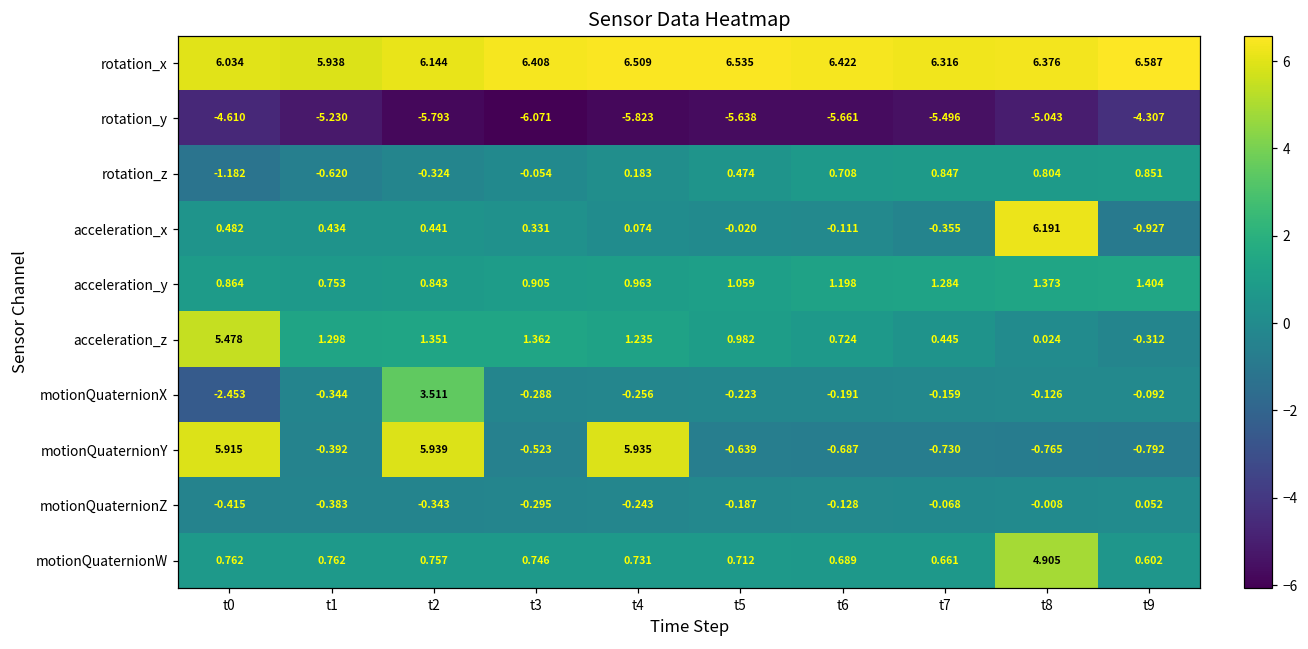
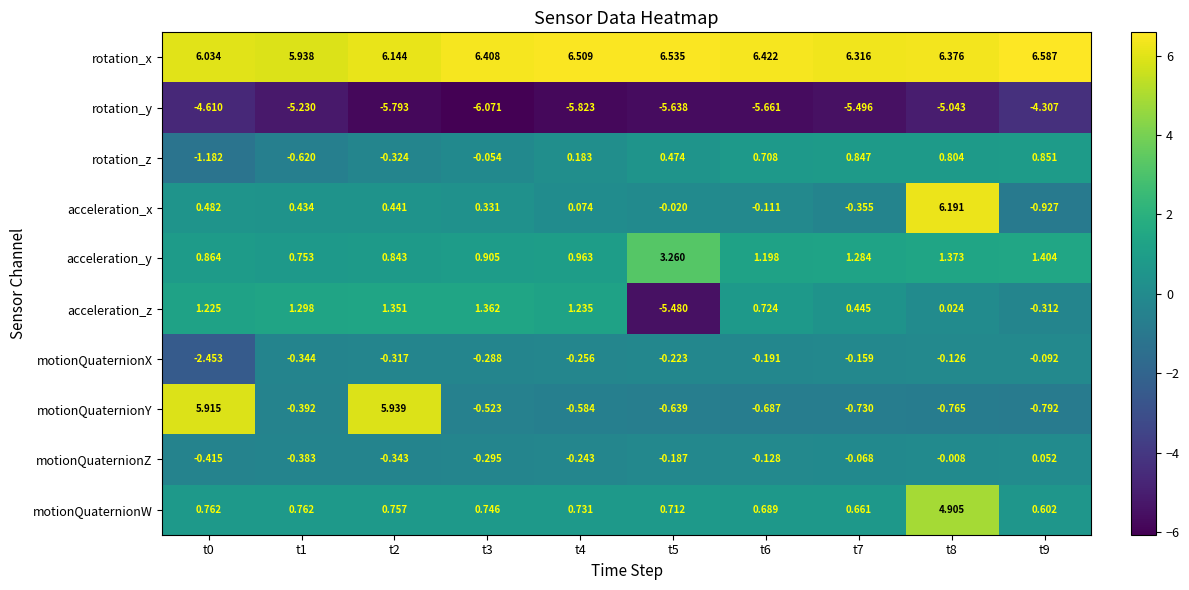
acceleration_y, t5: 1.059 -> 3.260
acceleration_z, t0: 5.478 -> 1.225
acceleration_z, t5: 0.982 -> -5.480
motionQuaternionX, t2: 3.511 -> -0.317
motionQuaternionY, t4: 5.935 -> -0.584
